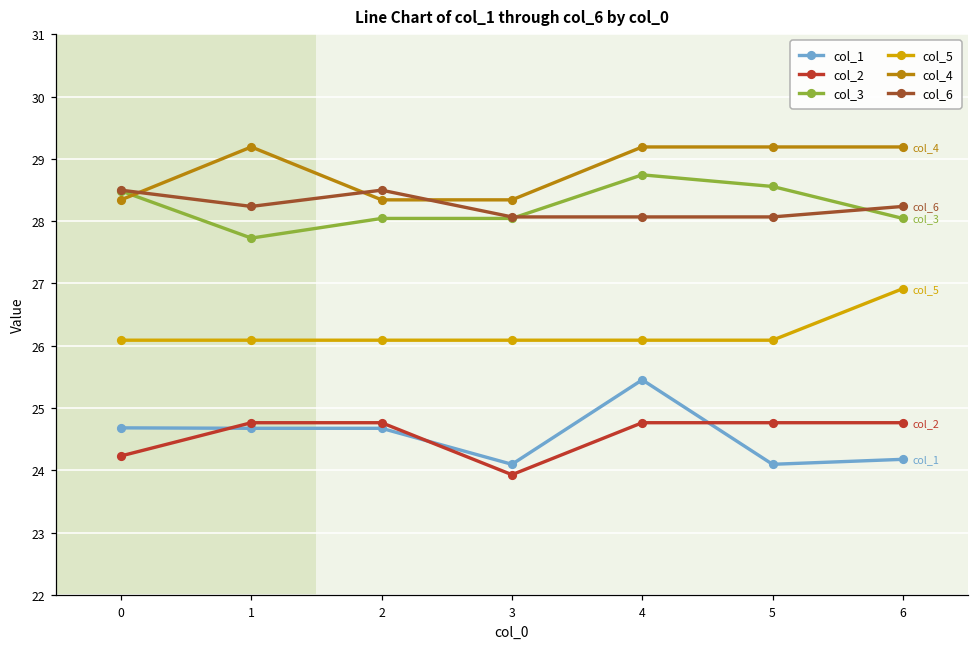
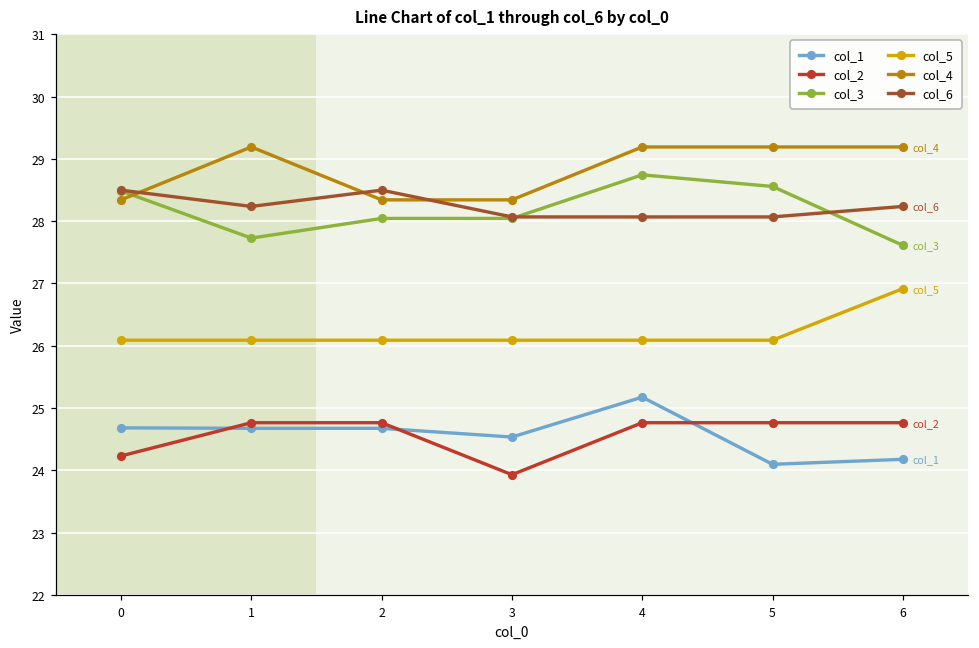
col_1, 3: 24.1 -> 24.5
col_1, 4: 25.5 -> 25.2
col_3, 6: 28.0 -> 27.6
